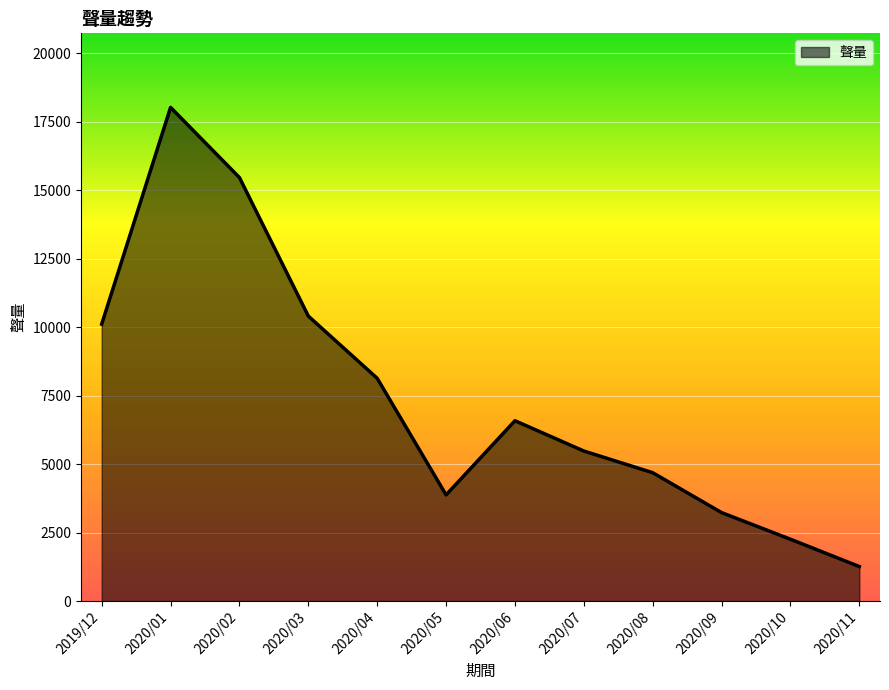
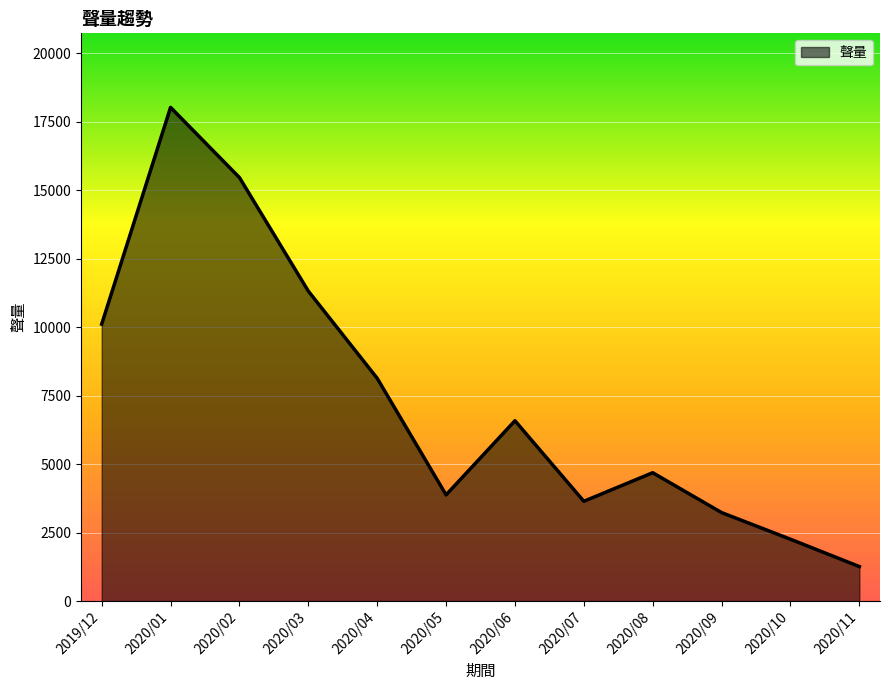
2020/03: 10400 -> 11300
2020/07: 5500 -> 3600
